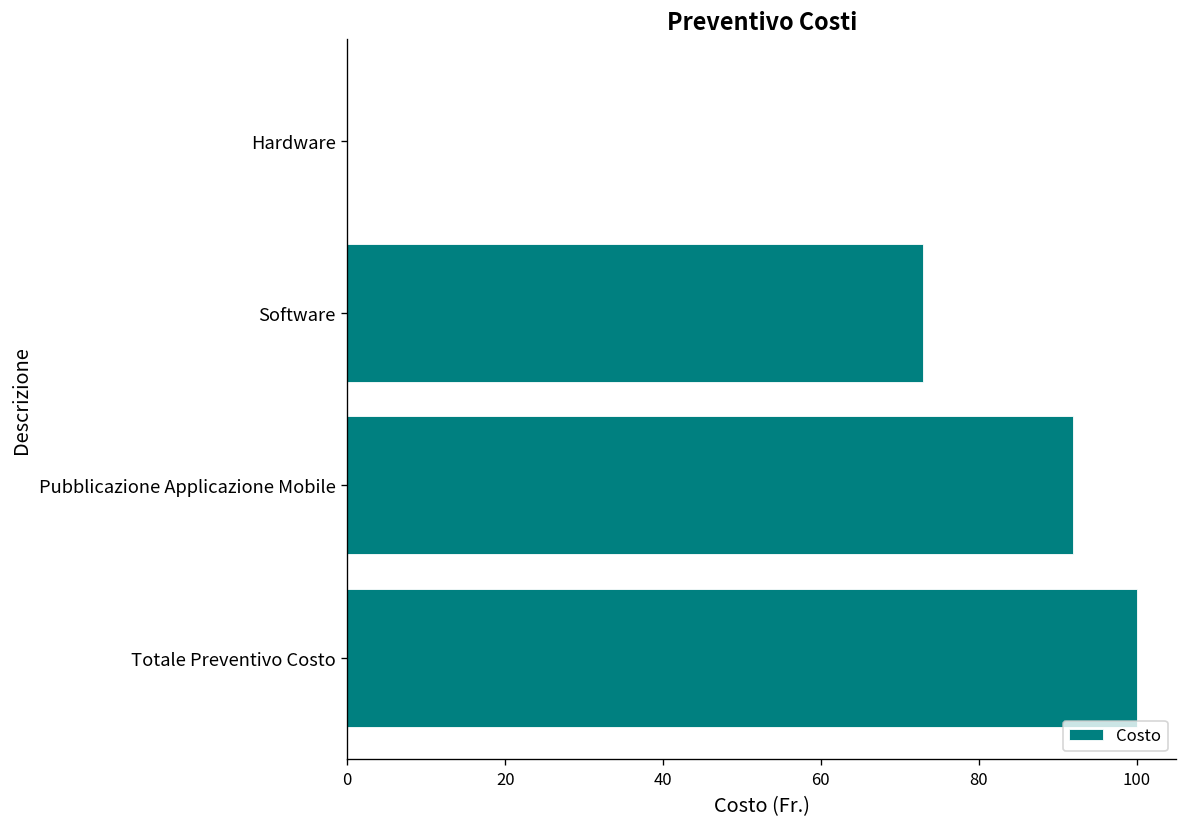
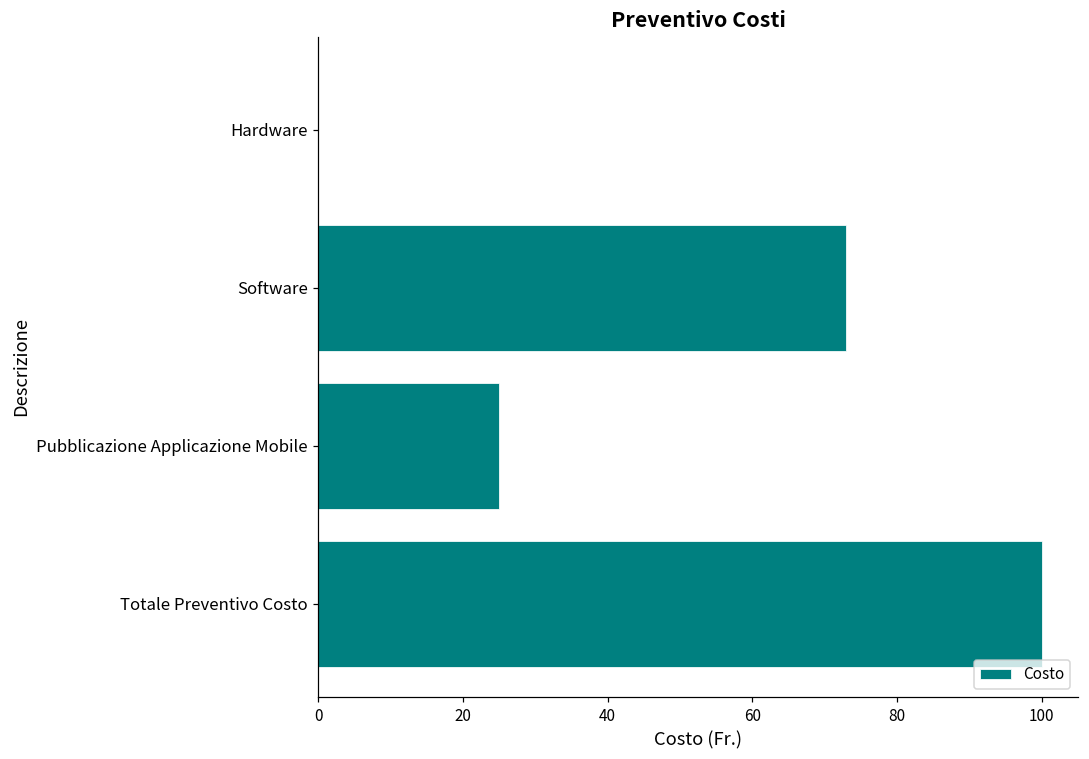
Pubblicazione Applicazione Mobile: 92 -> 25
